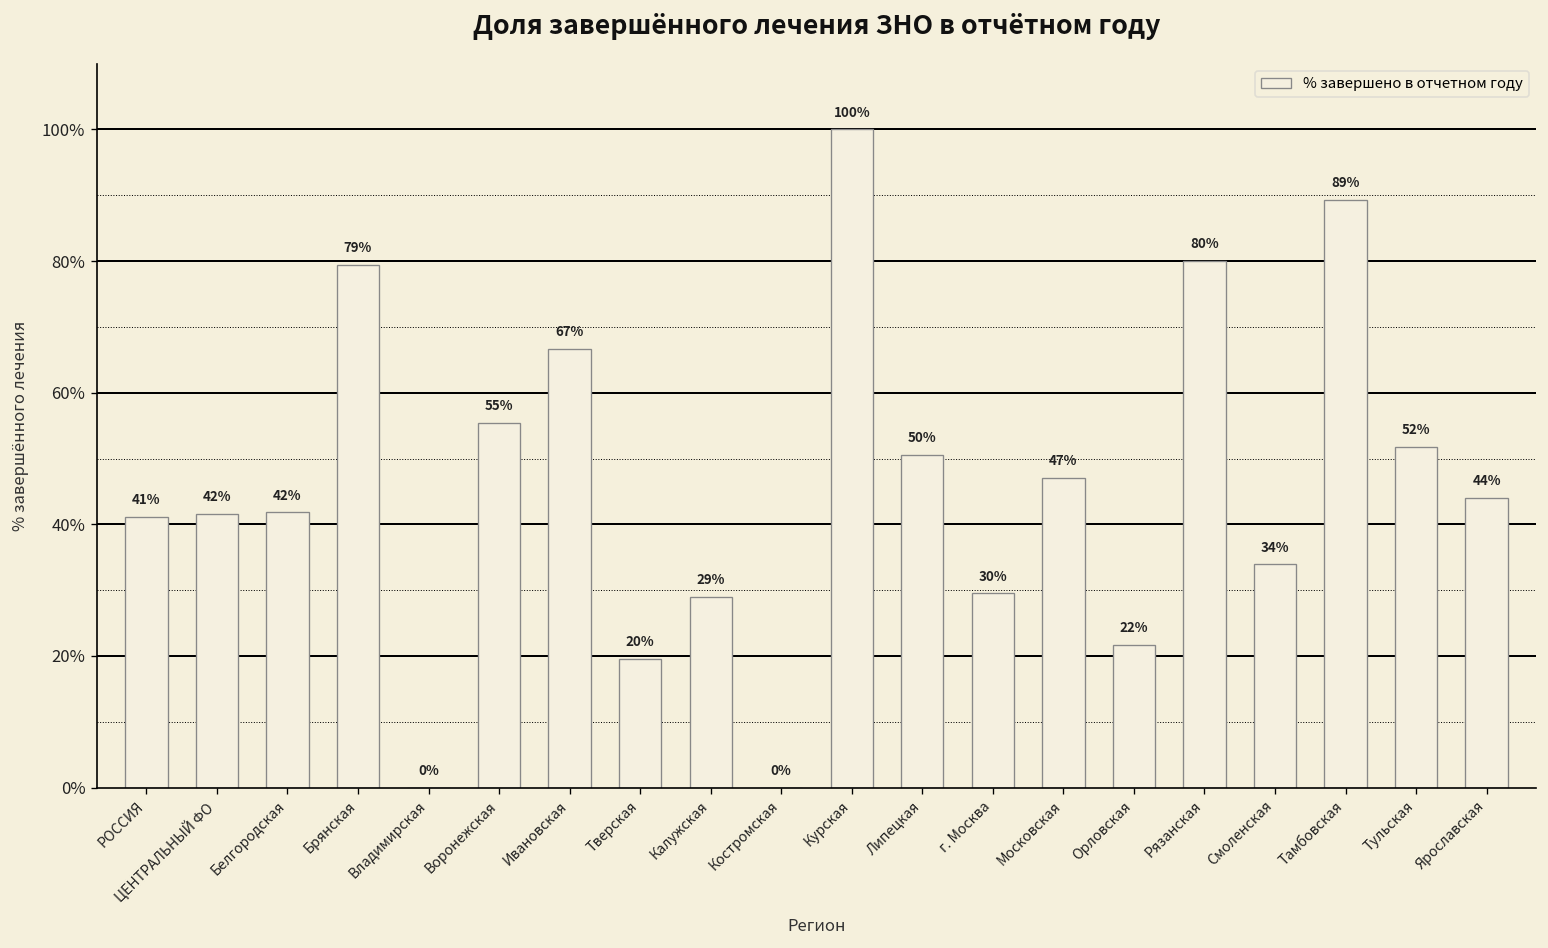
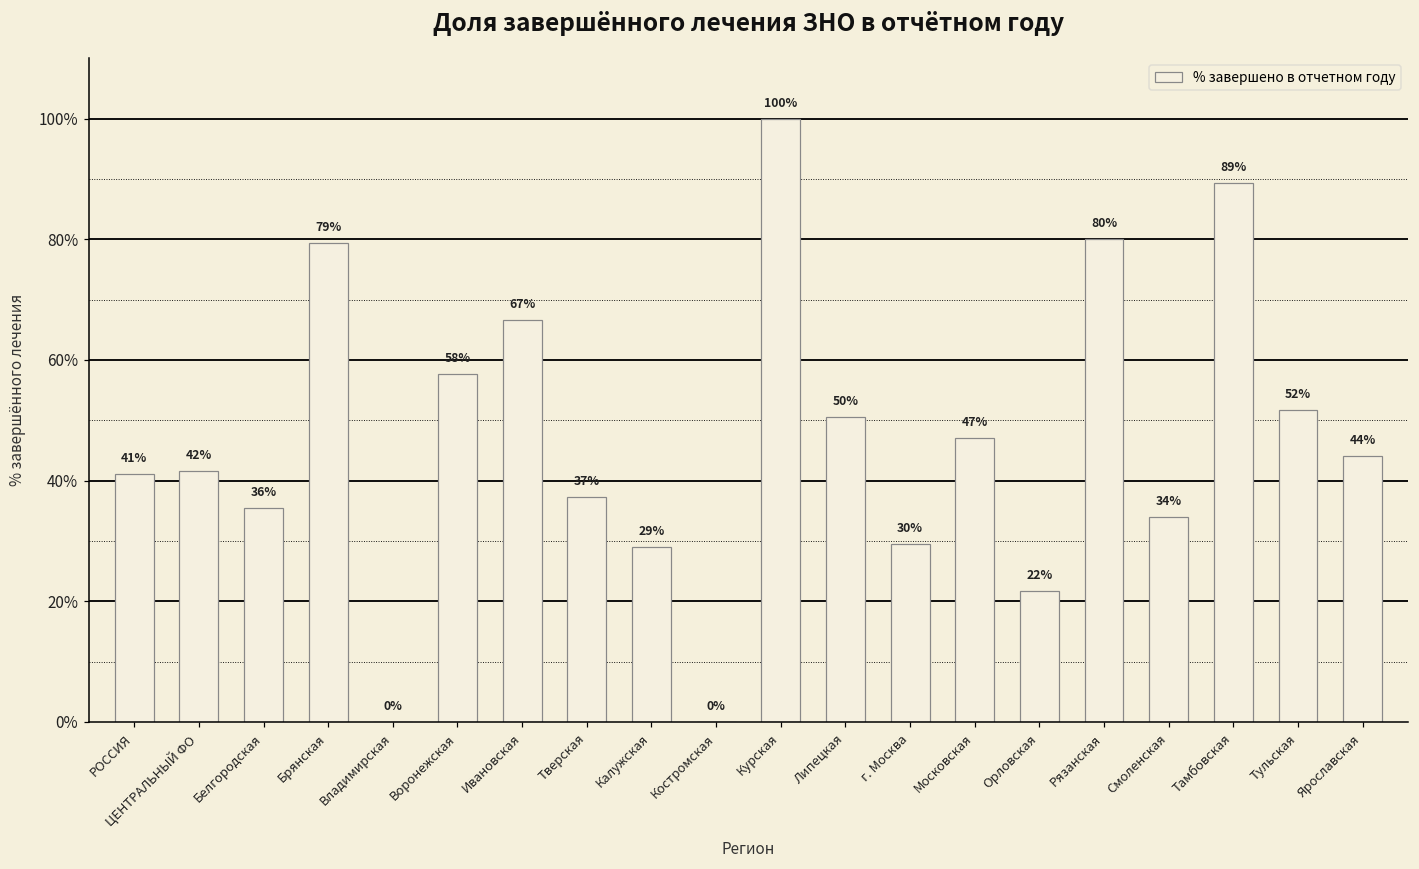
Белгородская: 42% -> 36%
Воронежская: 55% -> 58%
Тверская: 20% -> 37%
